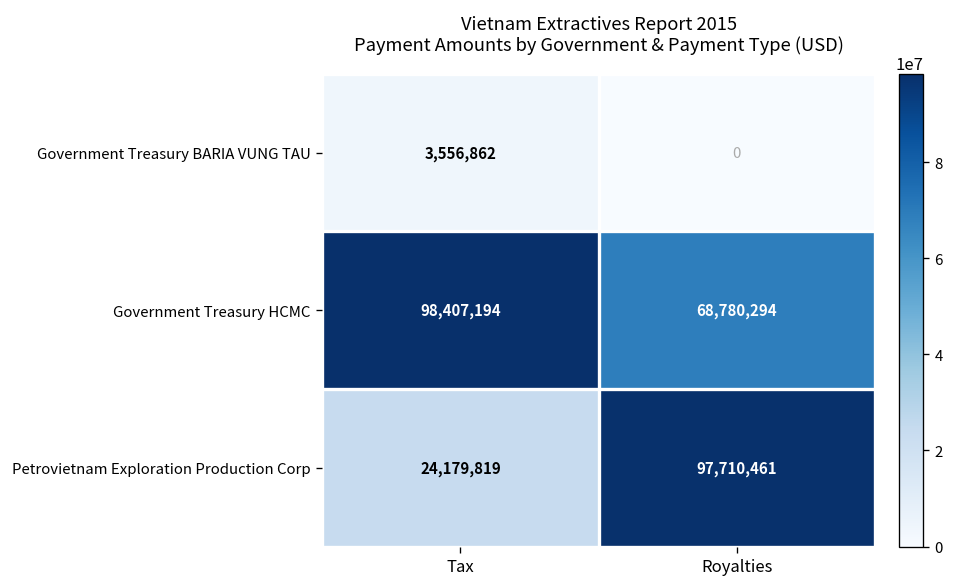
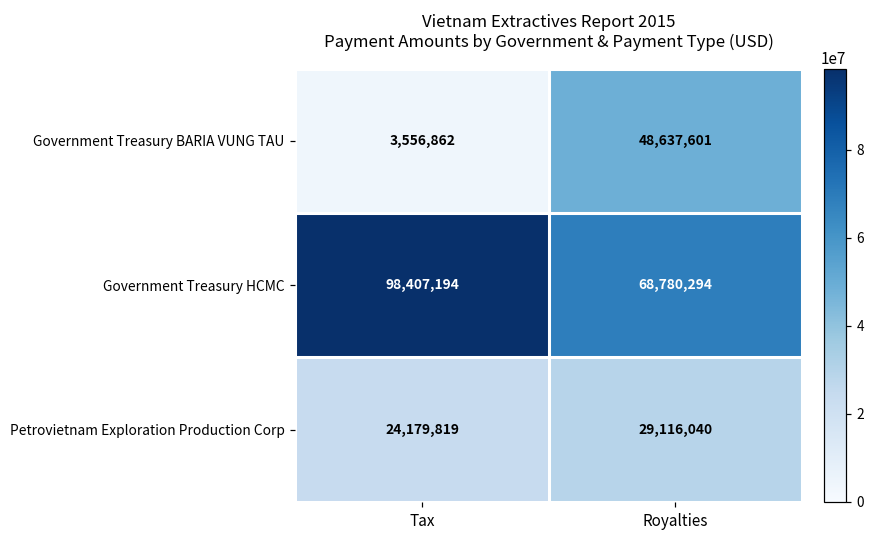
Government Treasury BARIA VUNG TAU, Royalties: 0 -> 48,637,601
Petrovietnam Exploration Production Corp, Royalties: 97,710,461 -> 29,116,040
